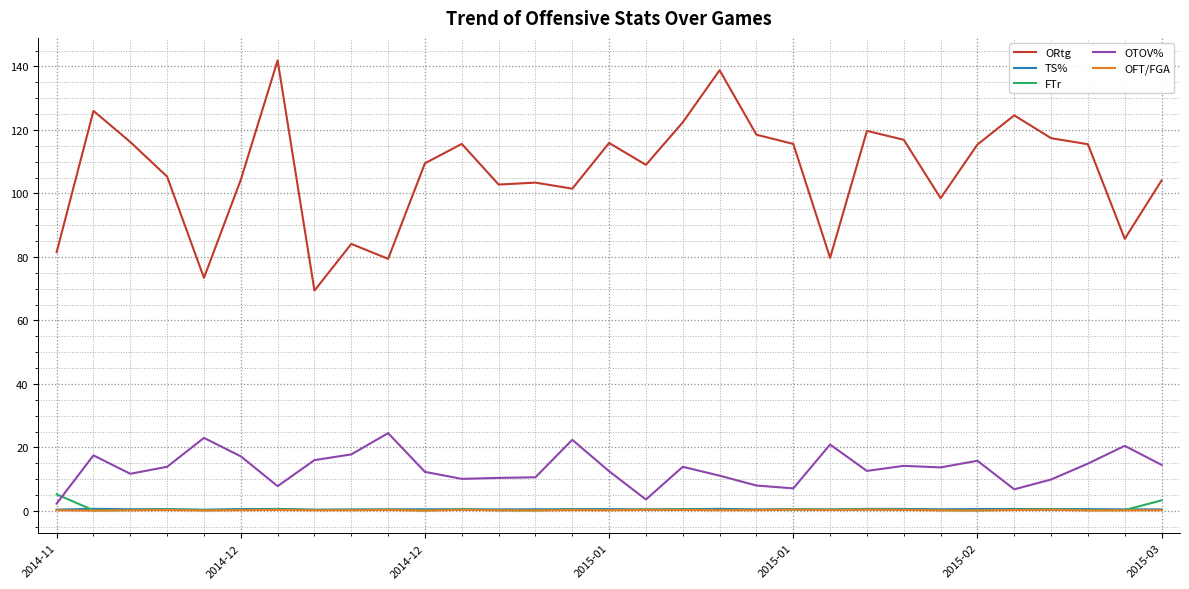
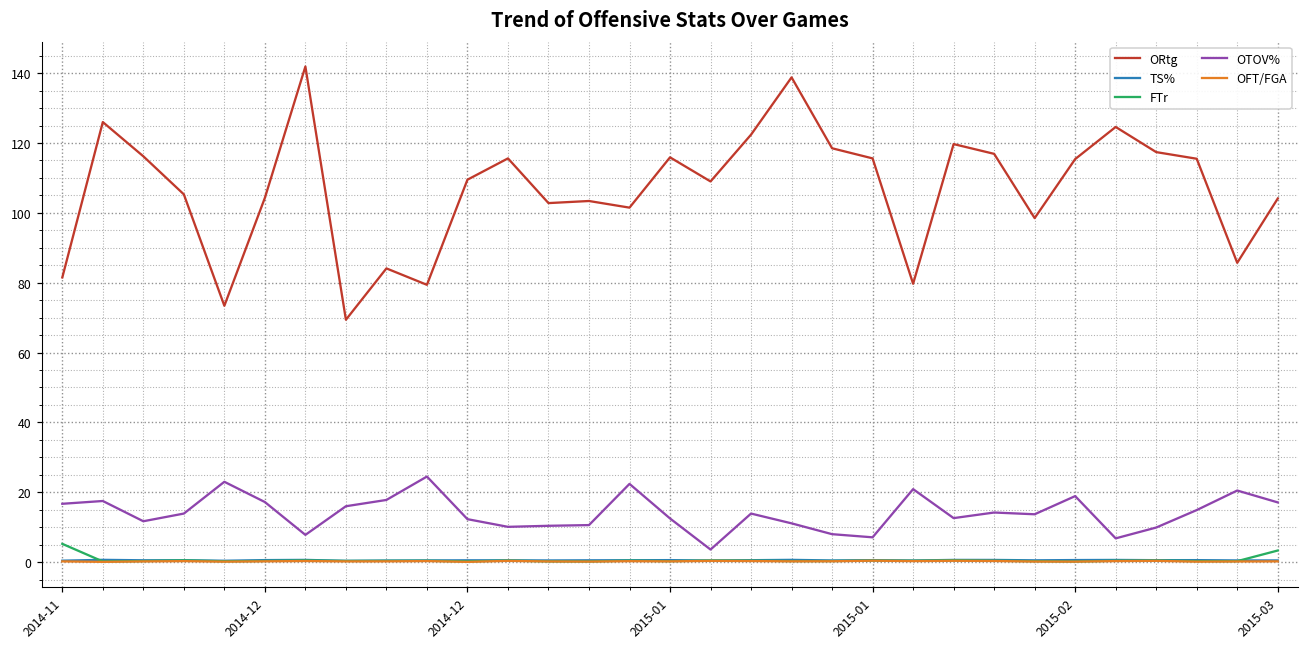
OTOV%, 2014-11: 2 -> 17
OTOV%, 2015-02: 16 -> 19
OTOV%, 2015-03: 15 -> 17
